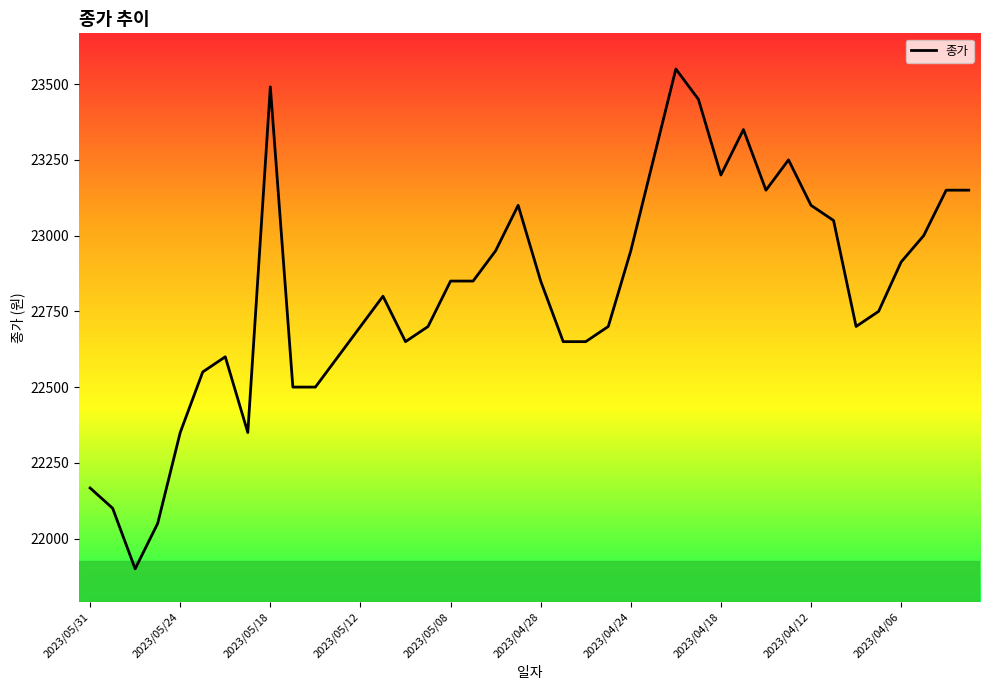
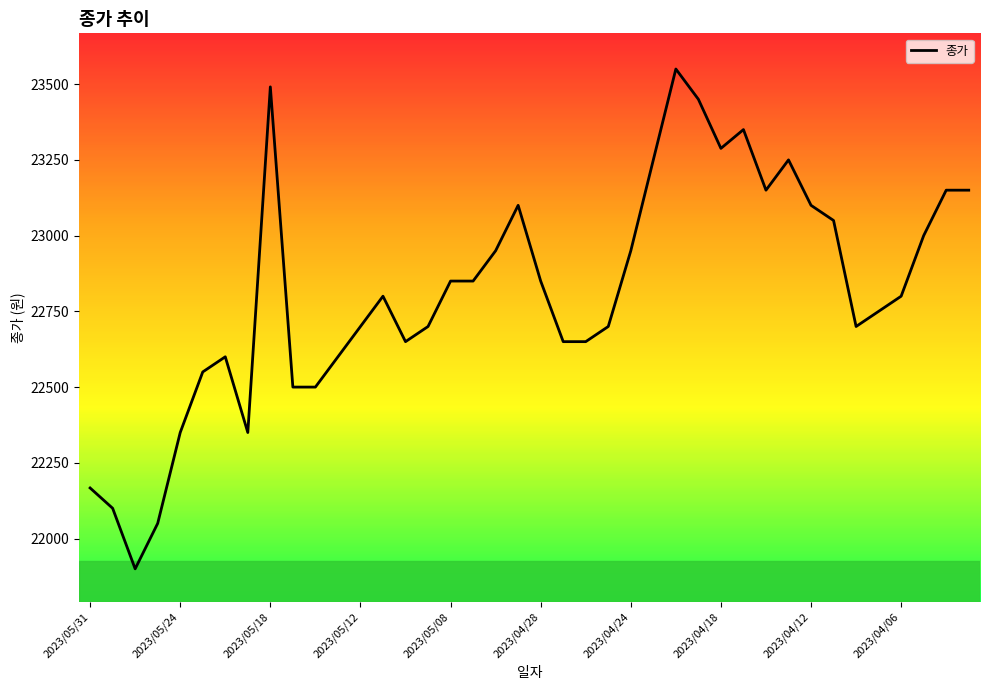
2023/04/18: 23200 -> 23290
2023/04/06: 22910 -> 22800
